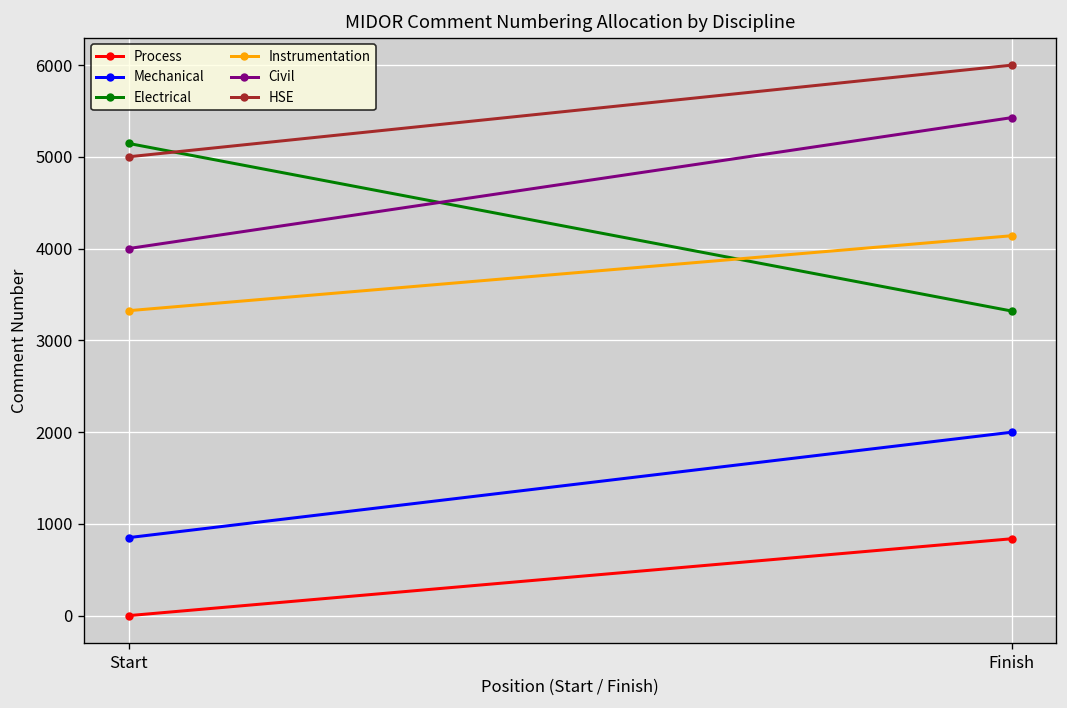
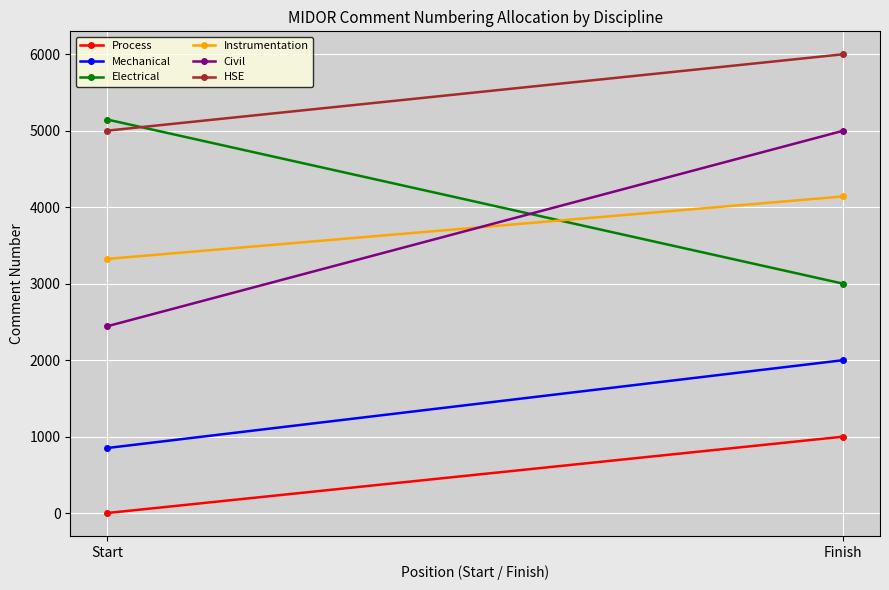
Civil, Start: 4000 -> 2400
Process, Finish: 800 -> 1000
Electrical, Finish: 3300 -> 3000
Civil, Finish: 5400 -> 5000
